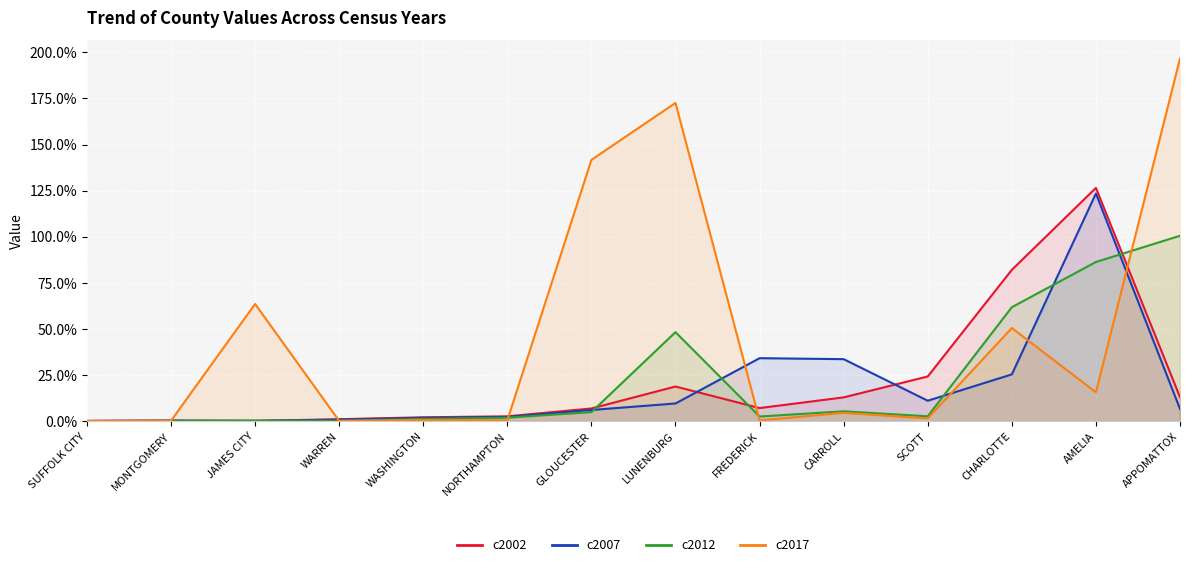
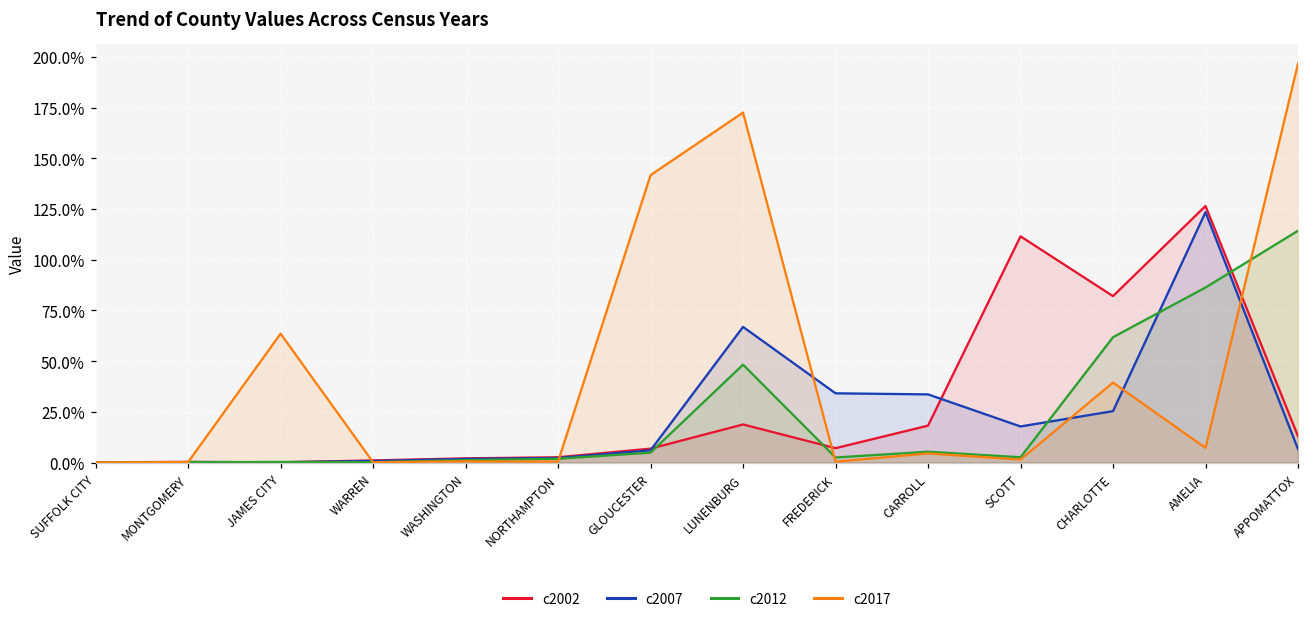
c2007, LUNENBURG: 10% -> 67%
c2002, CARROLL: 13% -> 18%
c2002, SCOTT: 24% -> 112%
c2007, SCOTT: 11% -> 18%
c2017, CHARLOTTE: 50% -> 39%
c2017, AMELIA: 16% -> 7%
c2012, APPOMATTOX: 101% -> 114%
